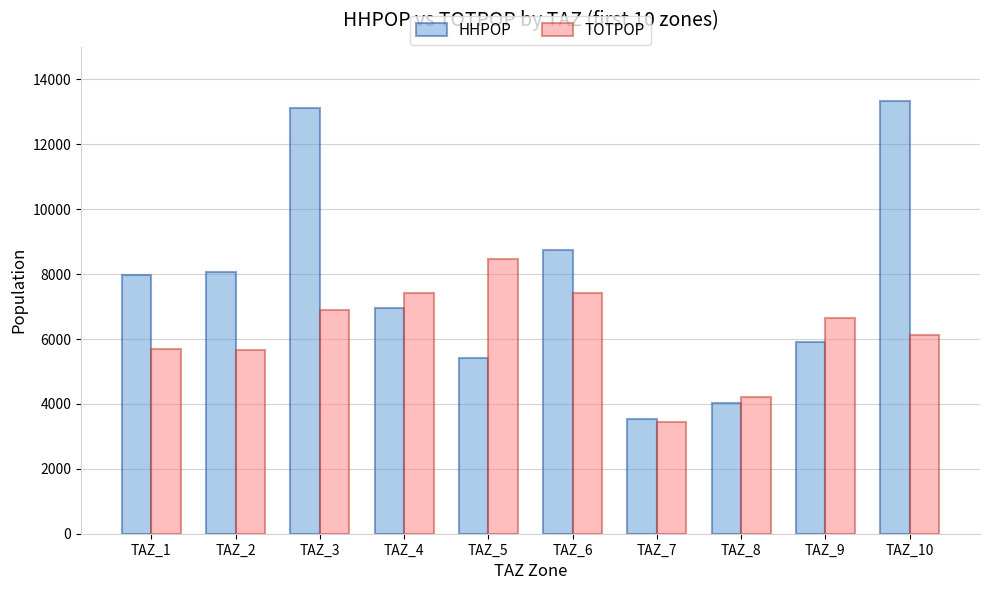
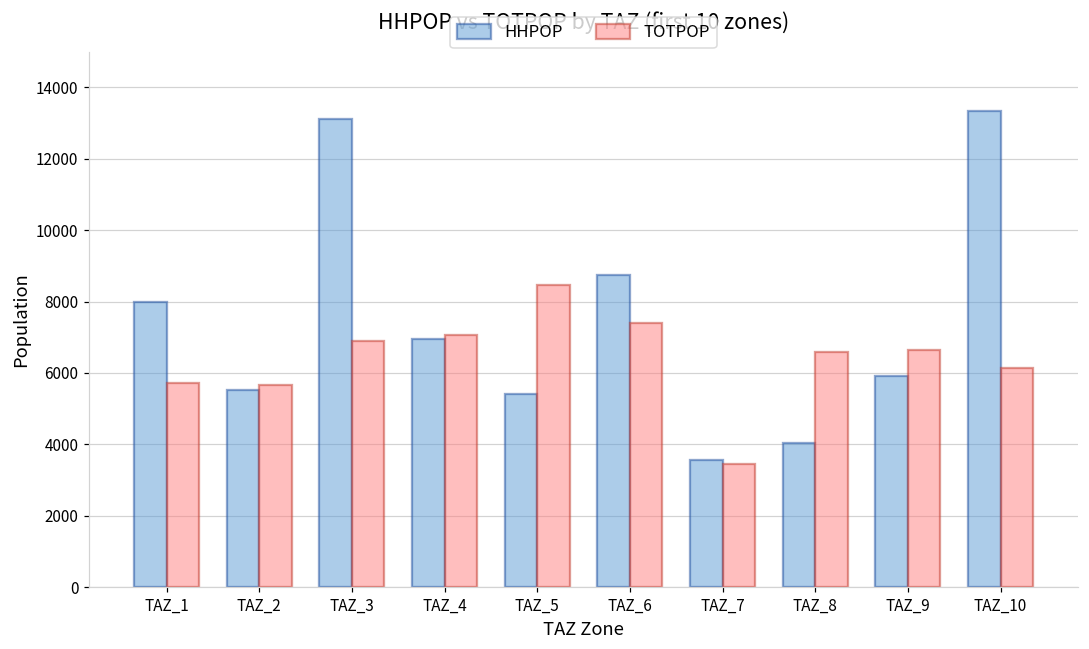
HHPOP, TAZ_2: 8100 -> 5500
TOTPOP, TAZ_4: 7400 -> 7100
TOTPOP, TAZ_8: 4200 -> 6600
